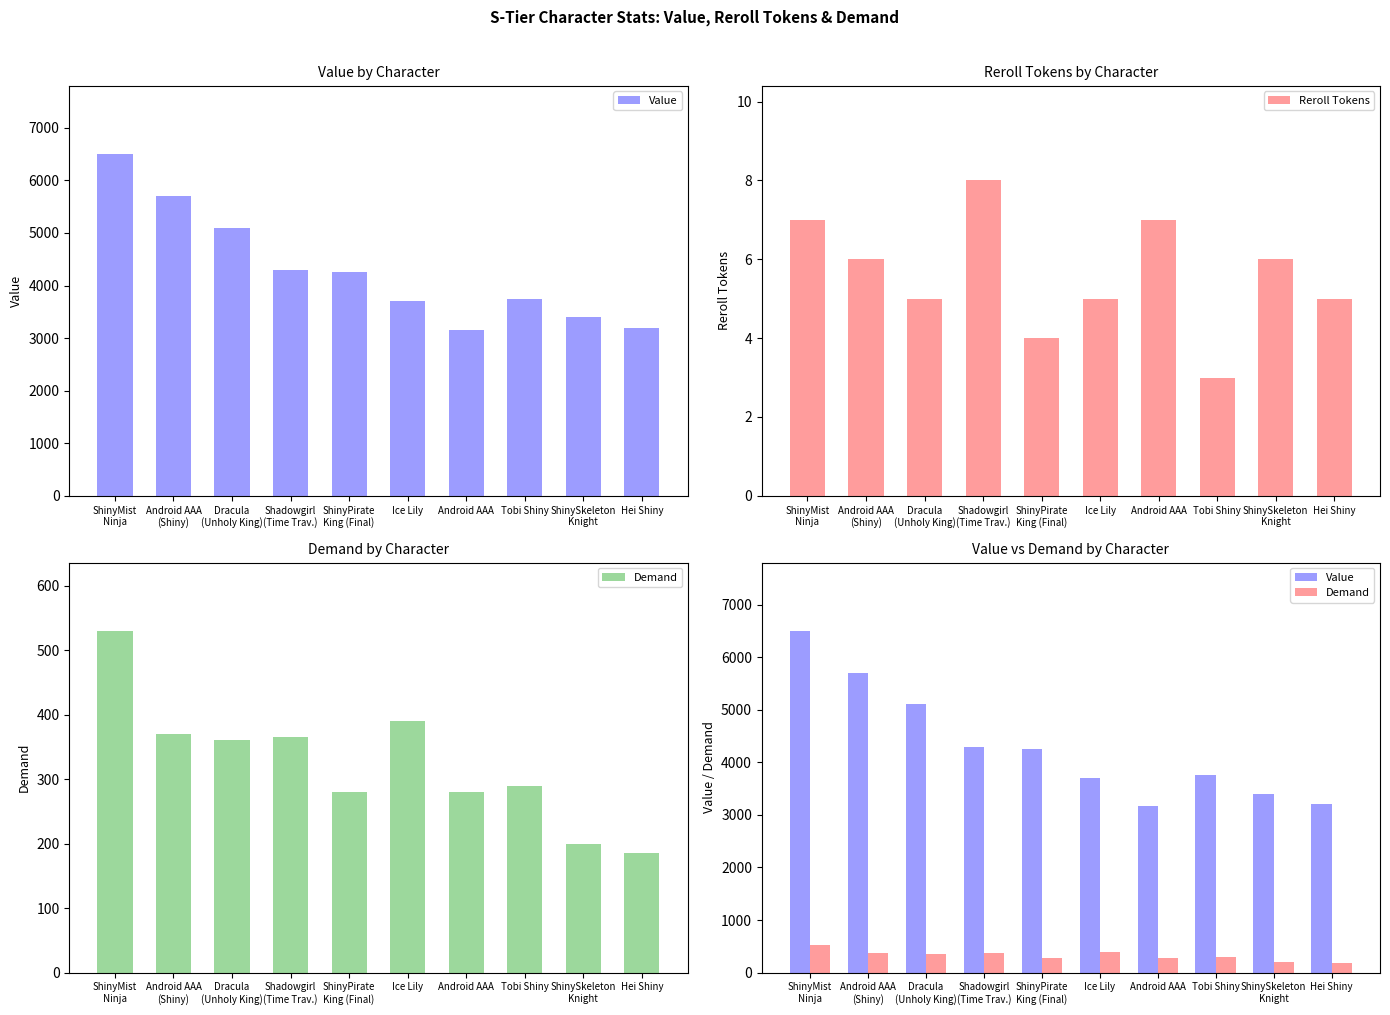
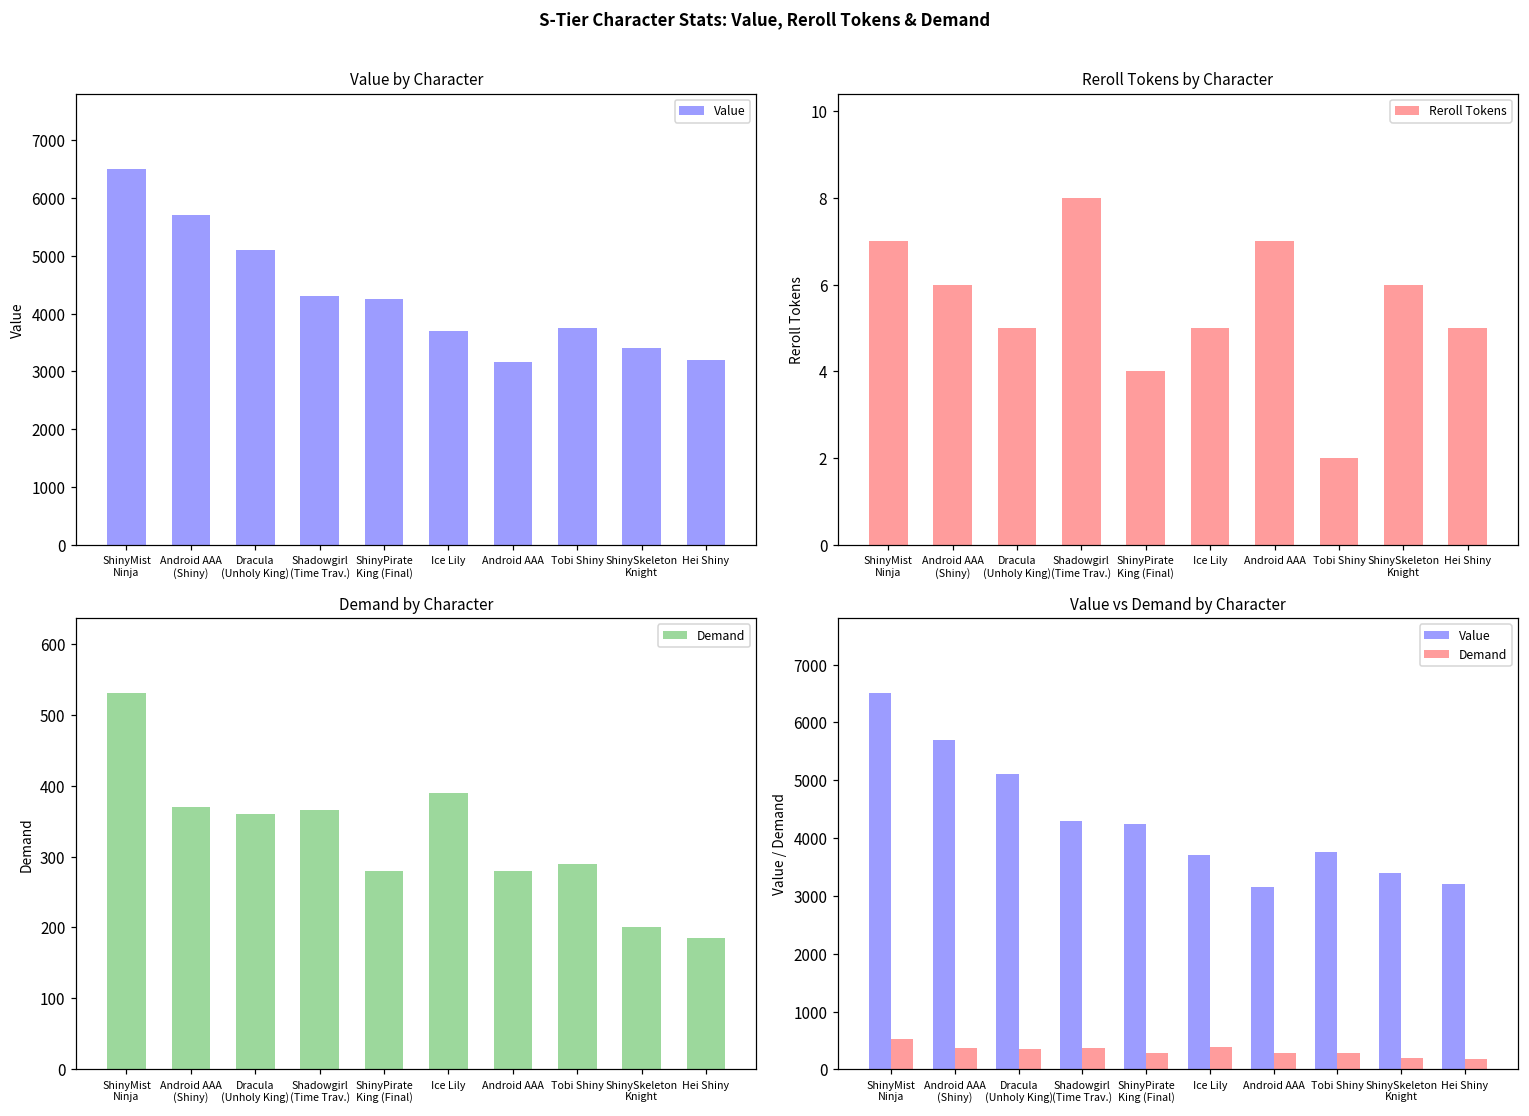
Reroll Tokens by Character, Tobi Shiny: 3 -> 2
